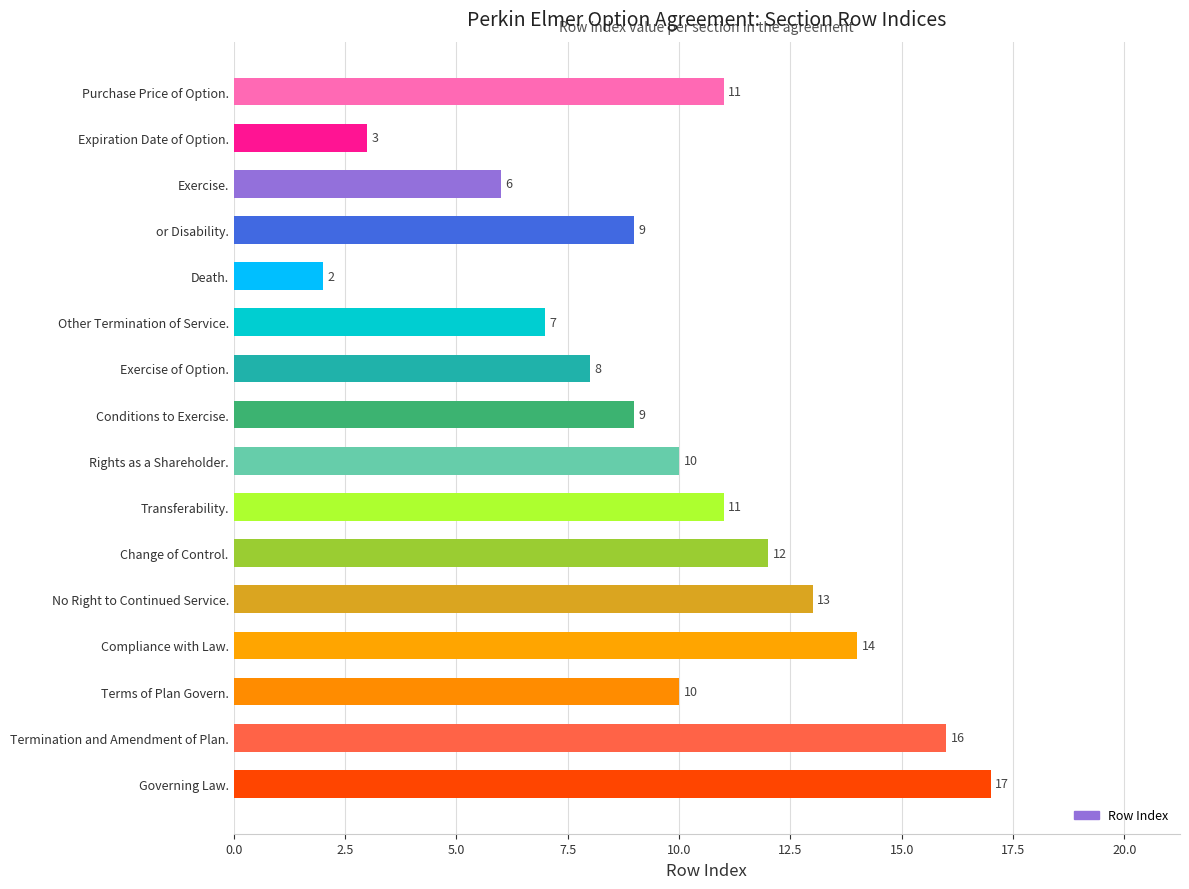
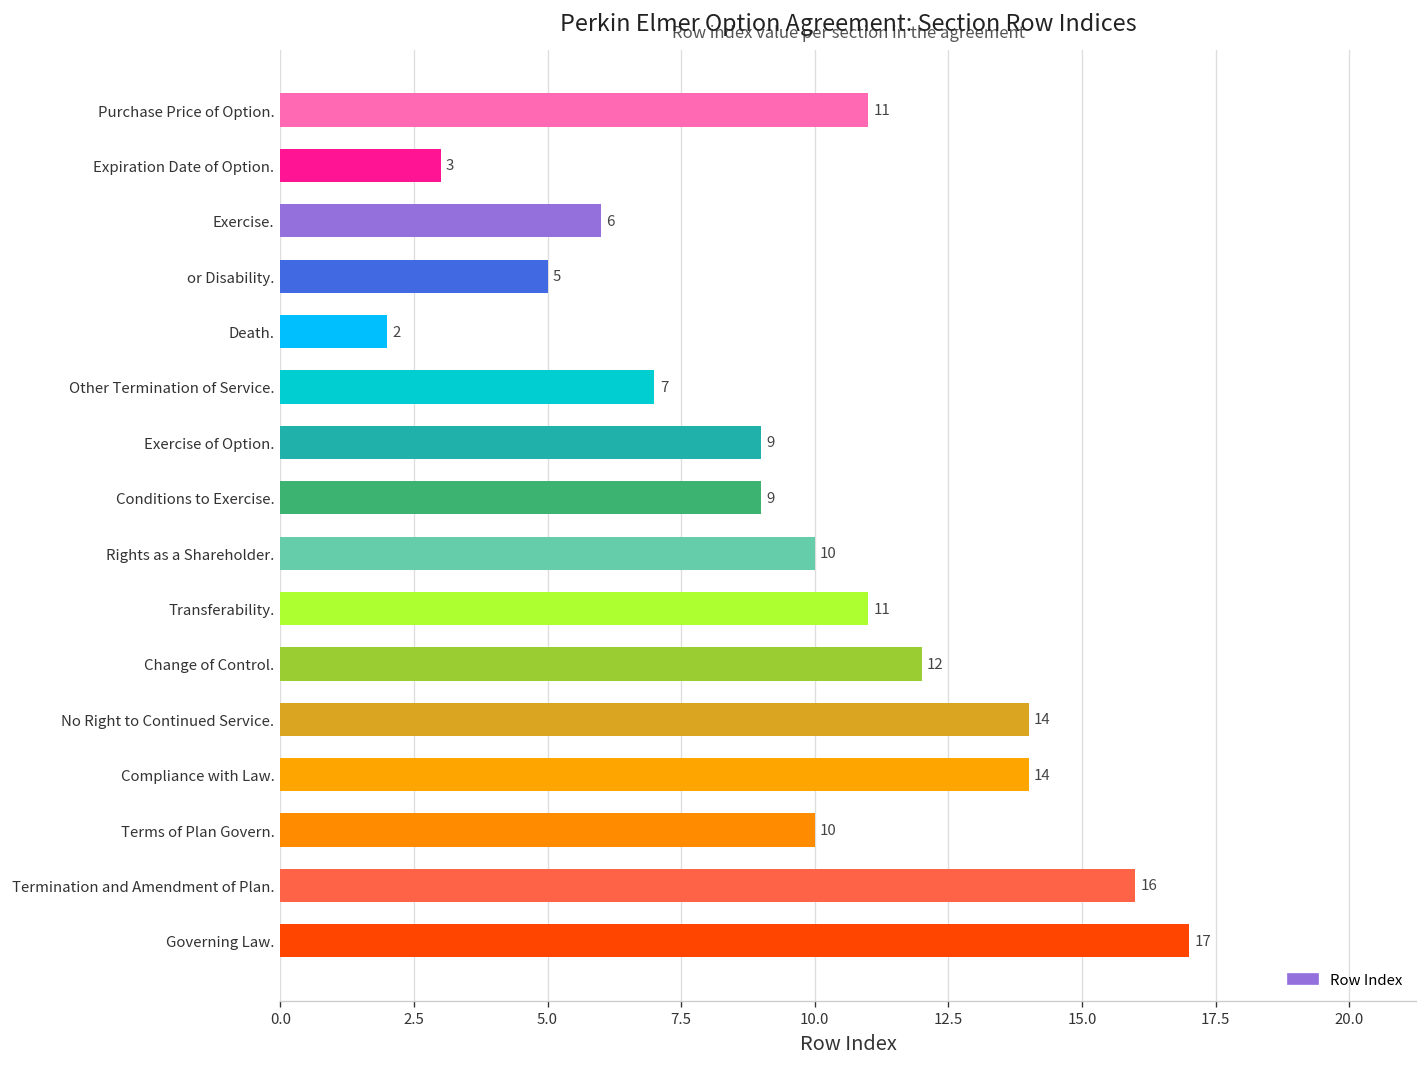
or Disability.: 9 -> 5
Exercise of Option.: 8 -> 9
No Right to Continued Service.: 13 -> 14
